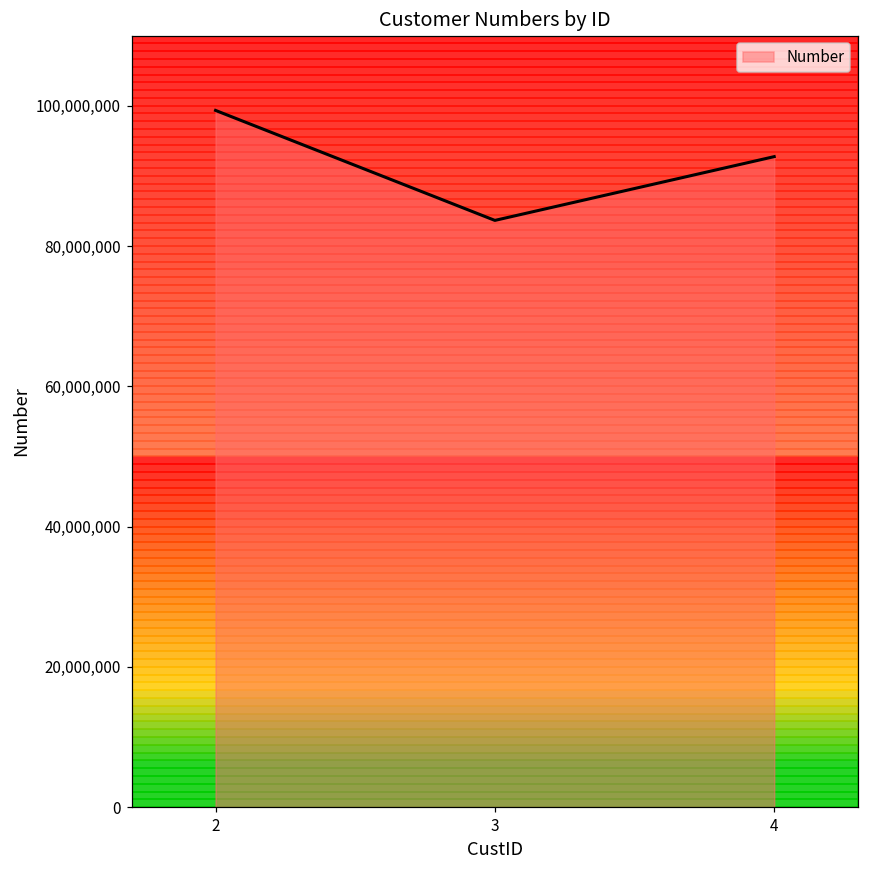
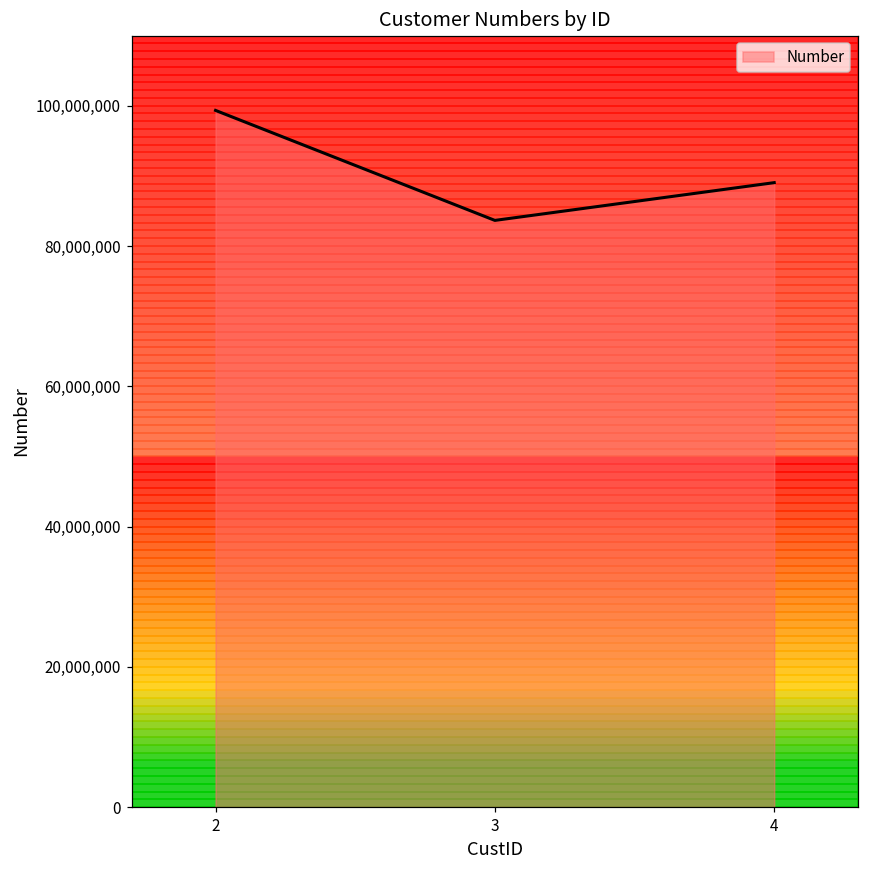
4: 93,000,000 -> 89,000,000
